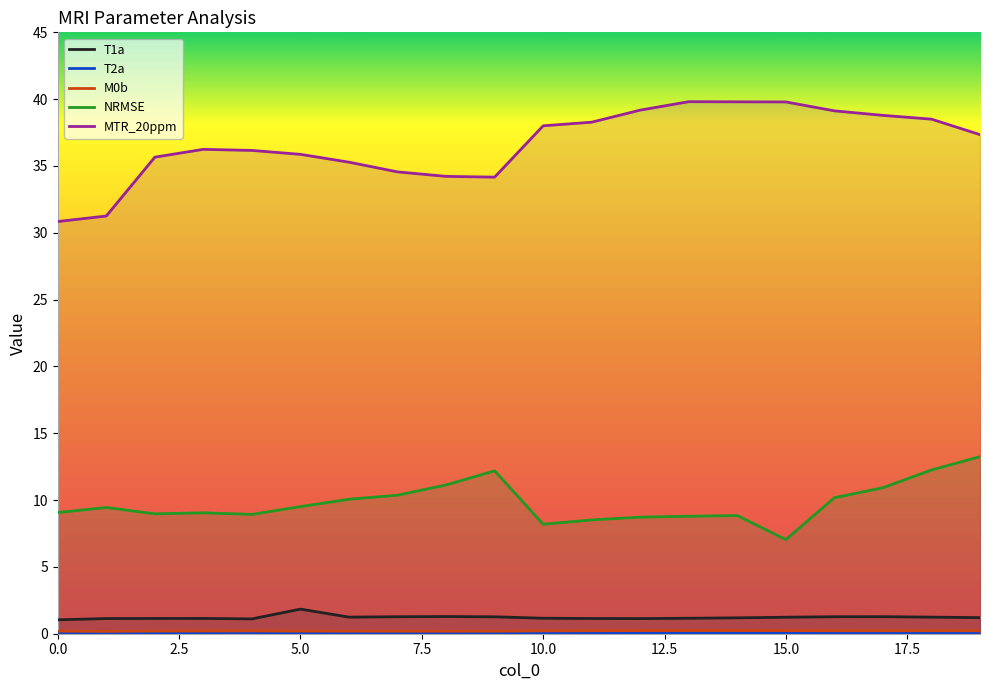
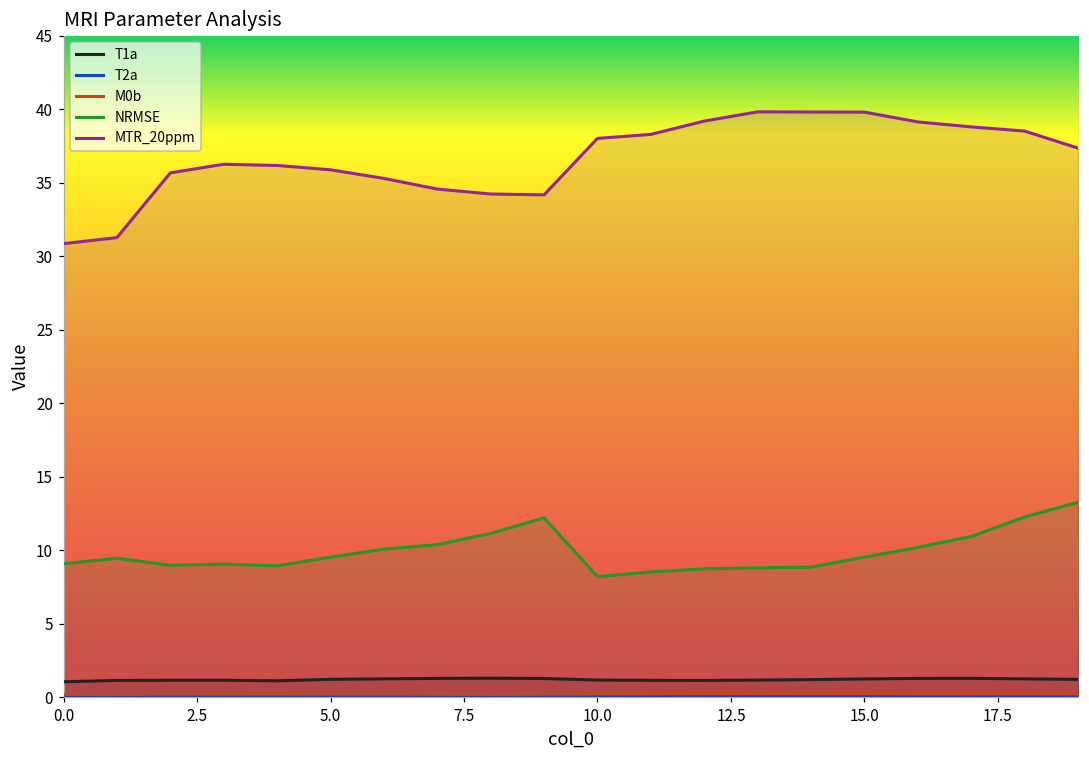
T1a, 5.0: 1.8 -> 1.2
NRMSE, 15.0: 7.0 -> 9.5
